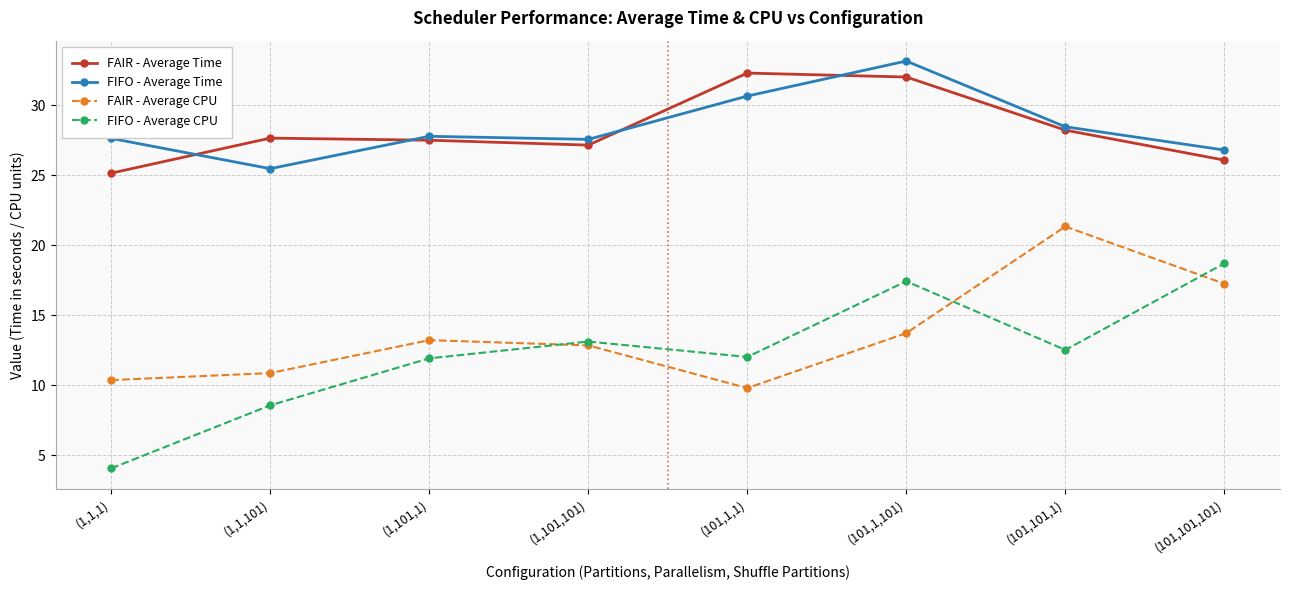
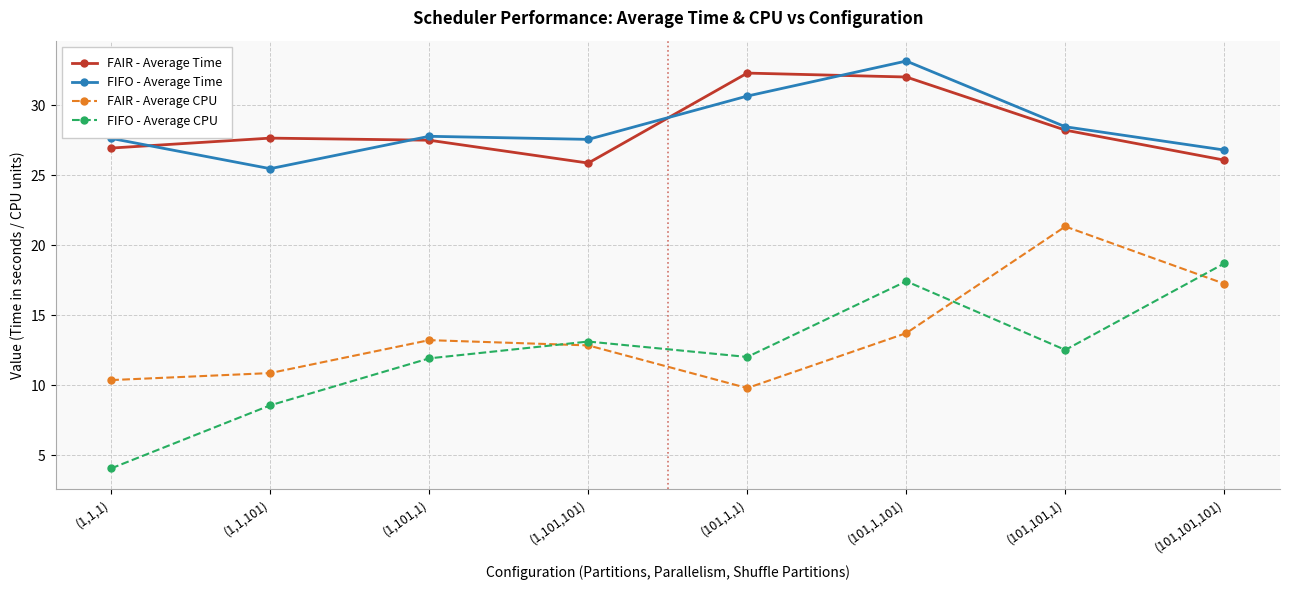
FAIR - Average Time, (1,1,1): 25.1 -> 26.9
FAIR - Average Time, (1,101,101): 27.1 -> 25.9
